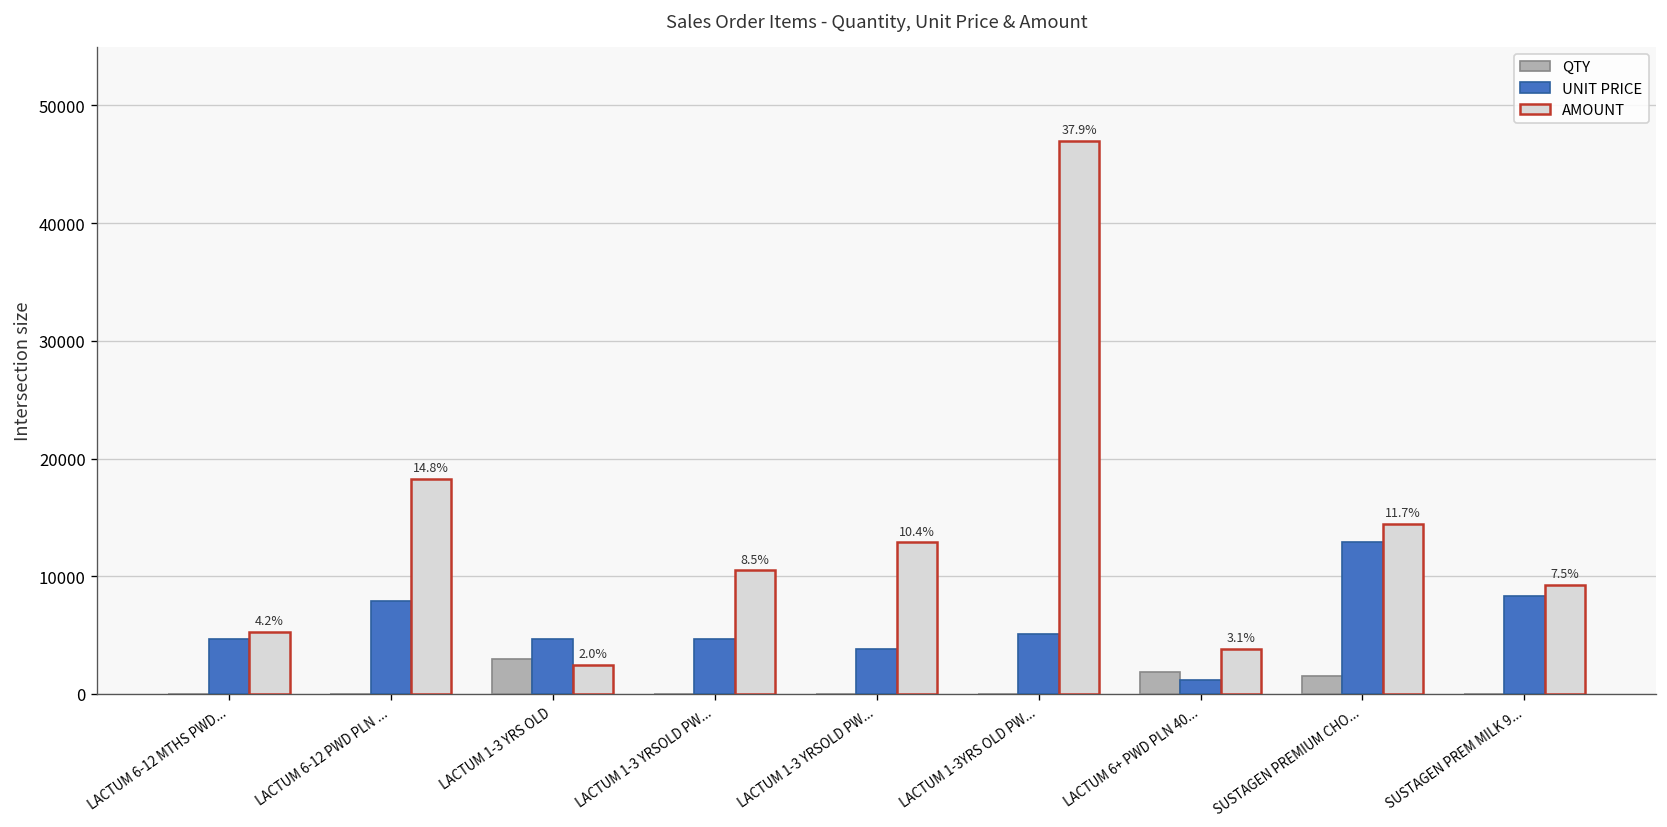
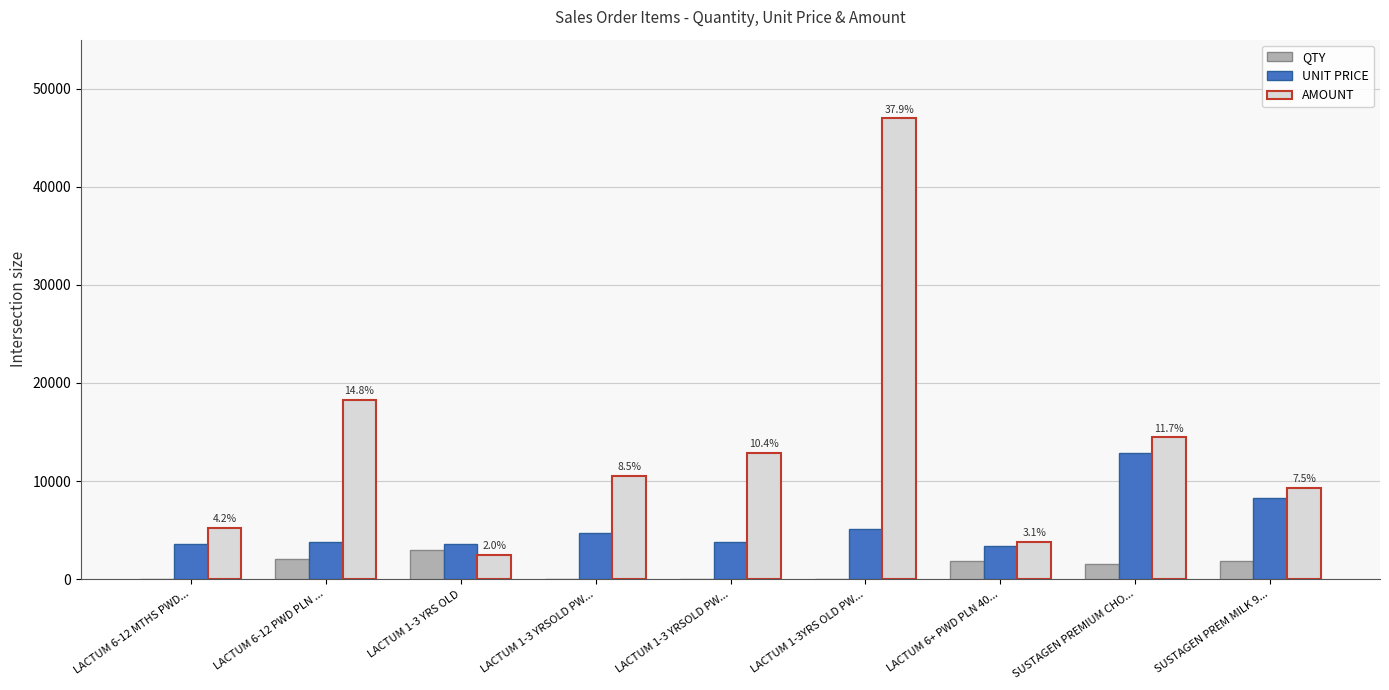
UNIT PRICE, LACTUM 6-12 MTHS PWD...: 5000 -> 4000
QTY, LACTUM 6-12 PWD PLN ...: 0 -> 2000
UNIT PRICE, LACTUM 6-12 PWD PLN ...: 8000 -> 4000
UNIT PRICE, LACTUM 1-3 YRS OLD: 5000 -> 4000
UNIT PRICE, LACTUM 6+ PWD PLN 40...: 1000 -> 3000
QTY, SUSTAGEN PREM MILK 9...: 0 -> 2000
